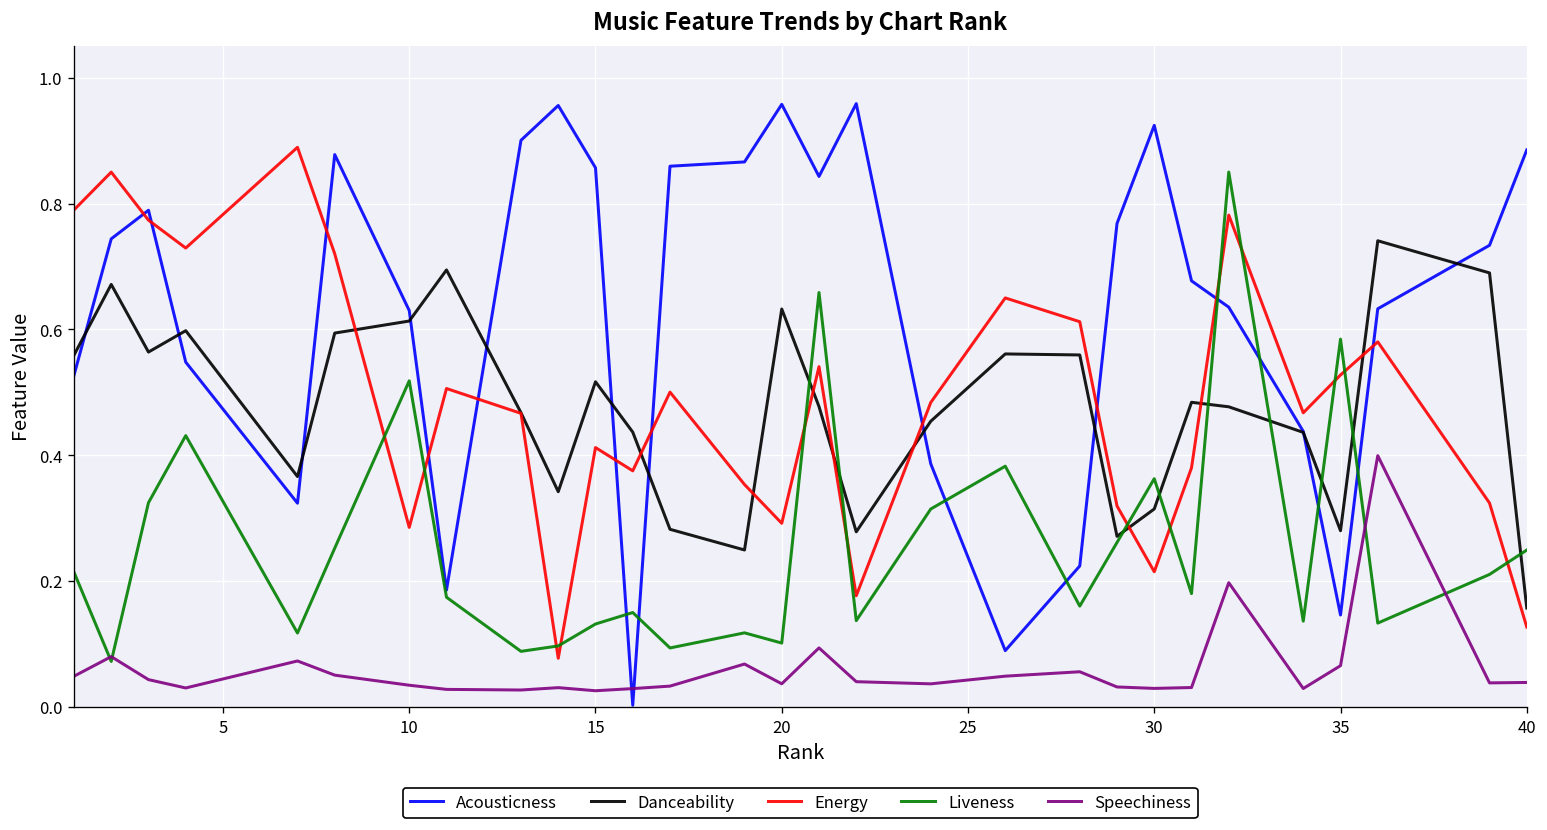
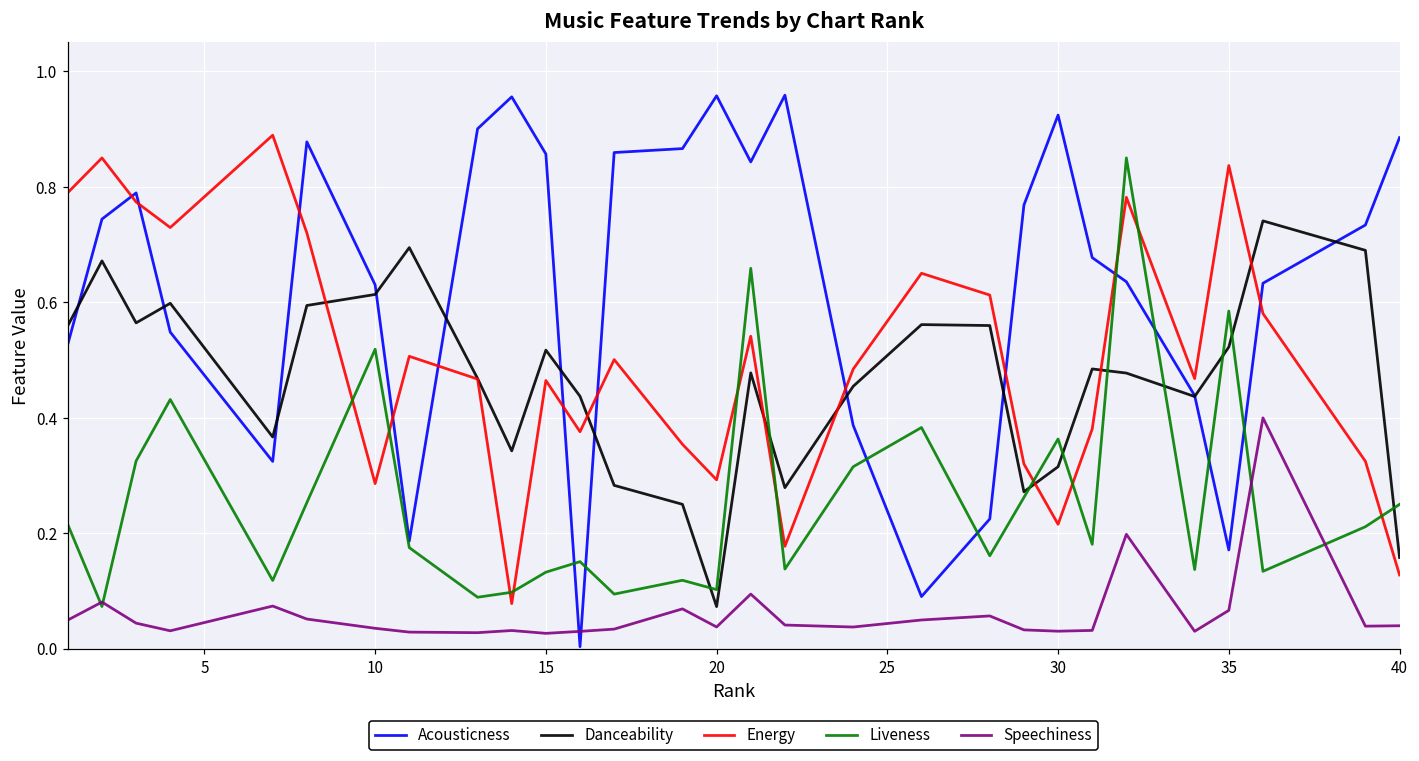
Energy, 15: 0.41 -> 0.46
Danceability, 20: 0.63 -> 0.07
Acousticness, 35: 0.15 -> 0.17
Danceability, 35: 0.28 -> 0.52
Energy, 35: 0.53 -> 0.84
